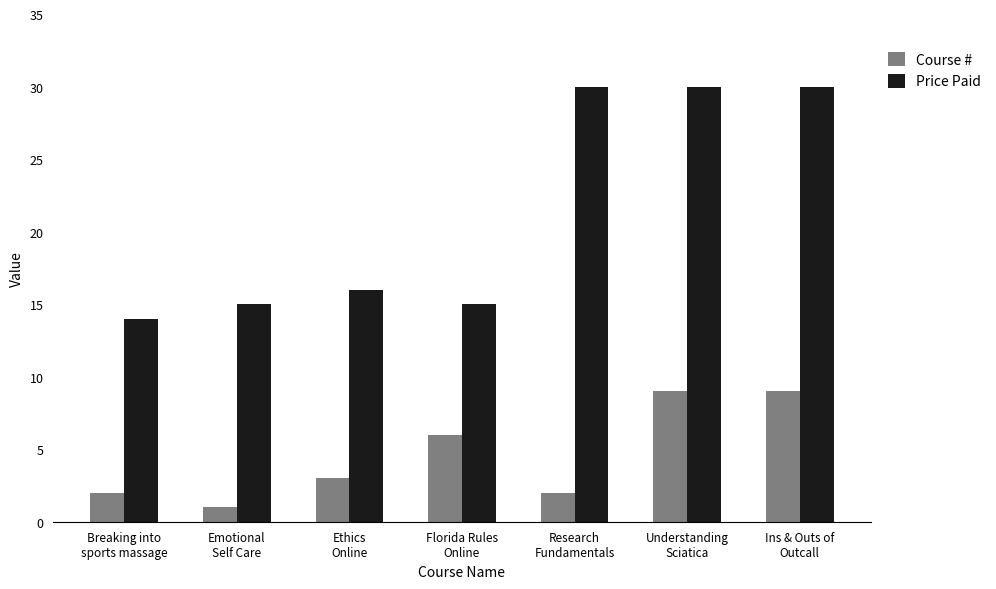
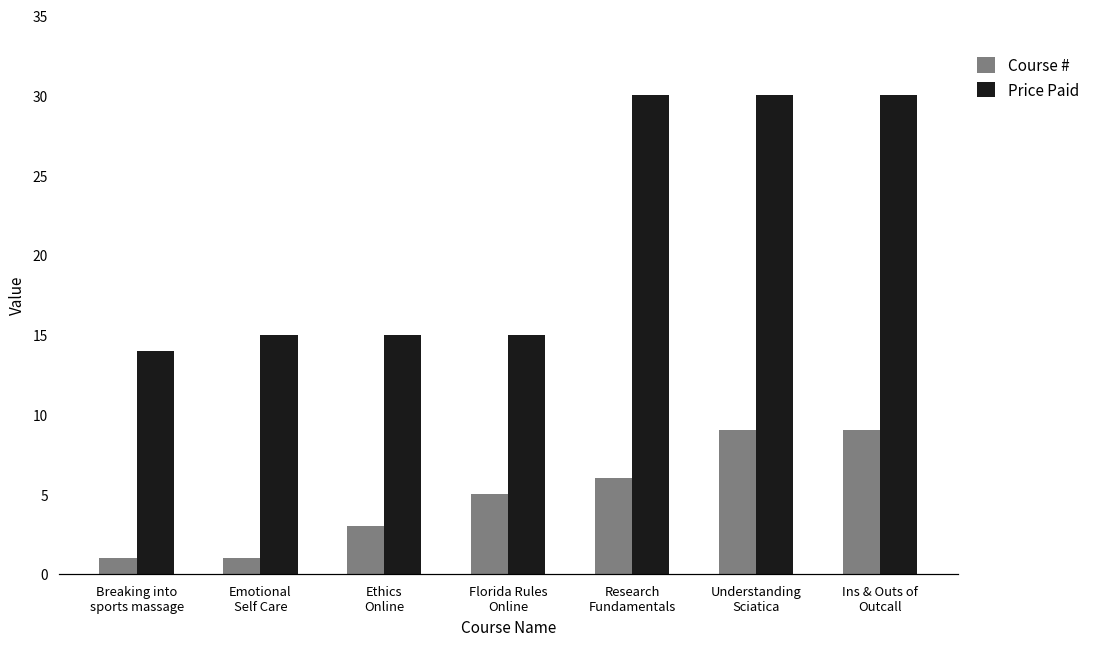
Course #, Breaking into sports massage: 2 -> 1
Price Paid, Ethics Online: 16 -> 15
Course #, Florida Rules Online: 6 -> 5
Course #, Research Fundamentals: 2 -> 6
